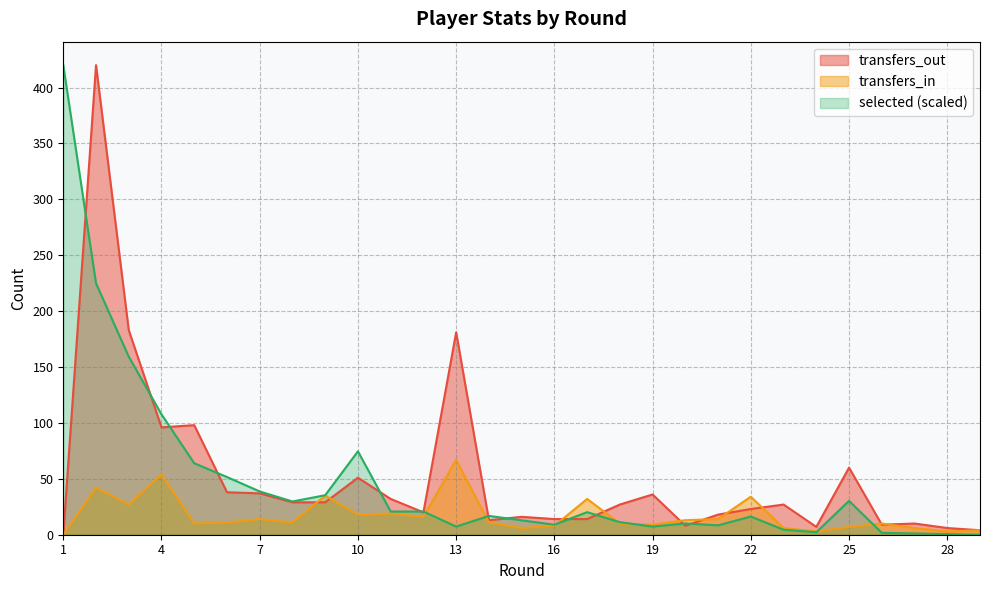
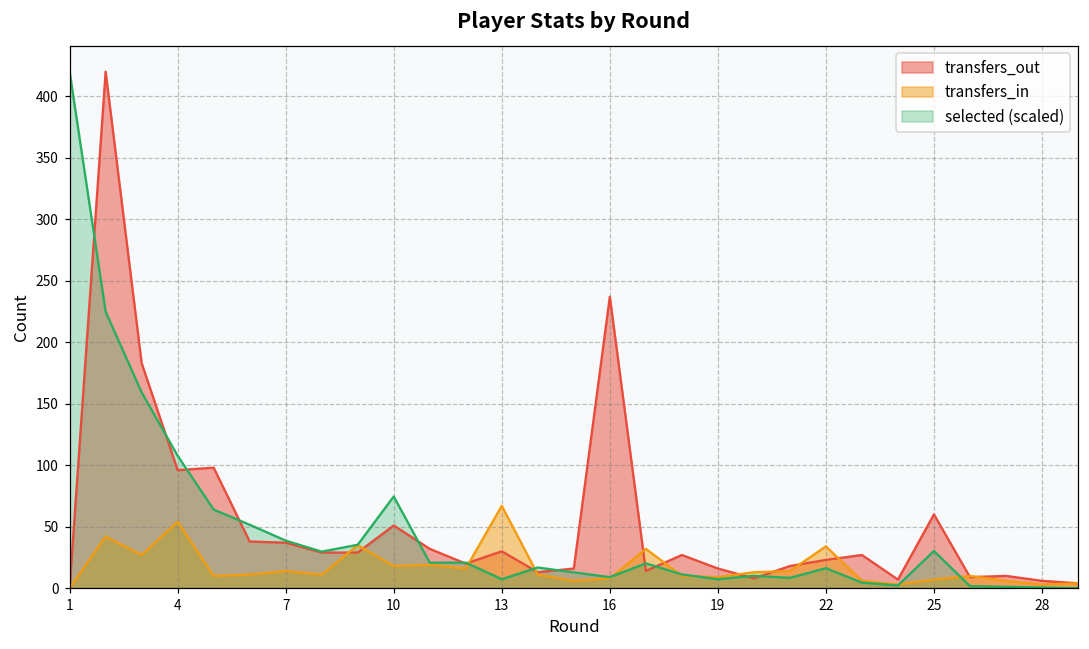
transfers_out, 13: 181 -> 30
transfers_out, 16: 14 -> 237
transfers_out, 19: 36 -> 16
